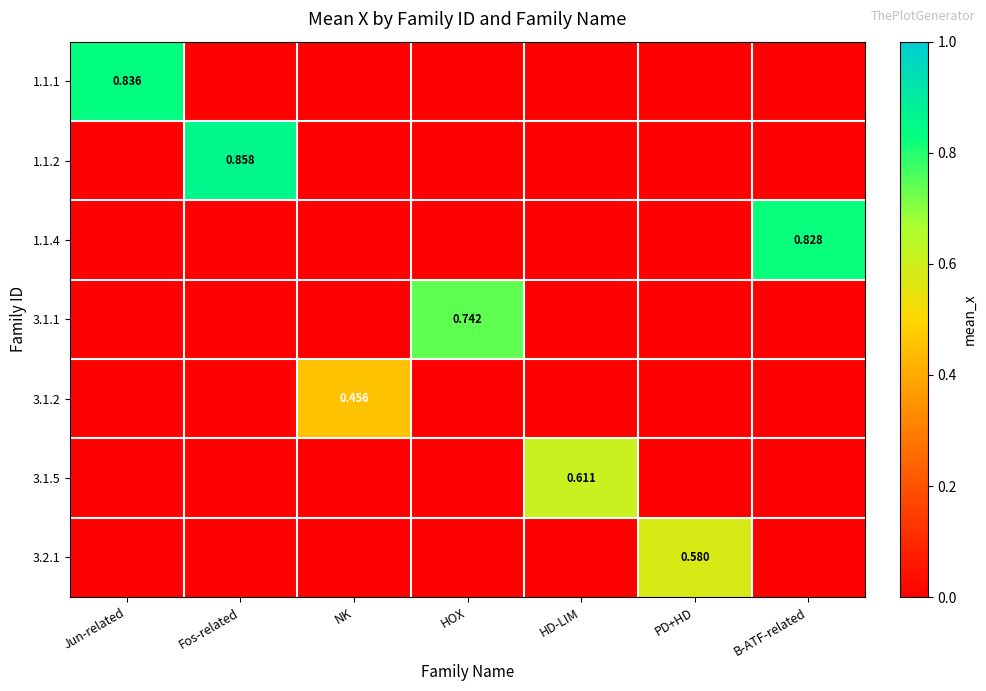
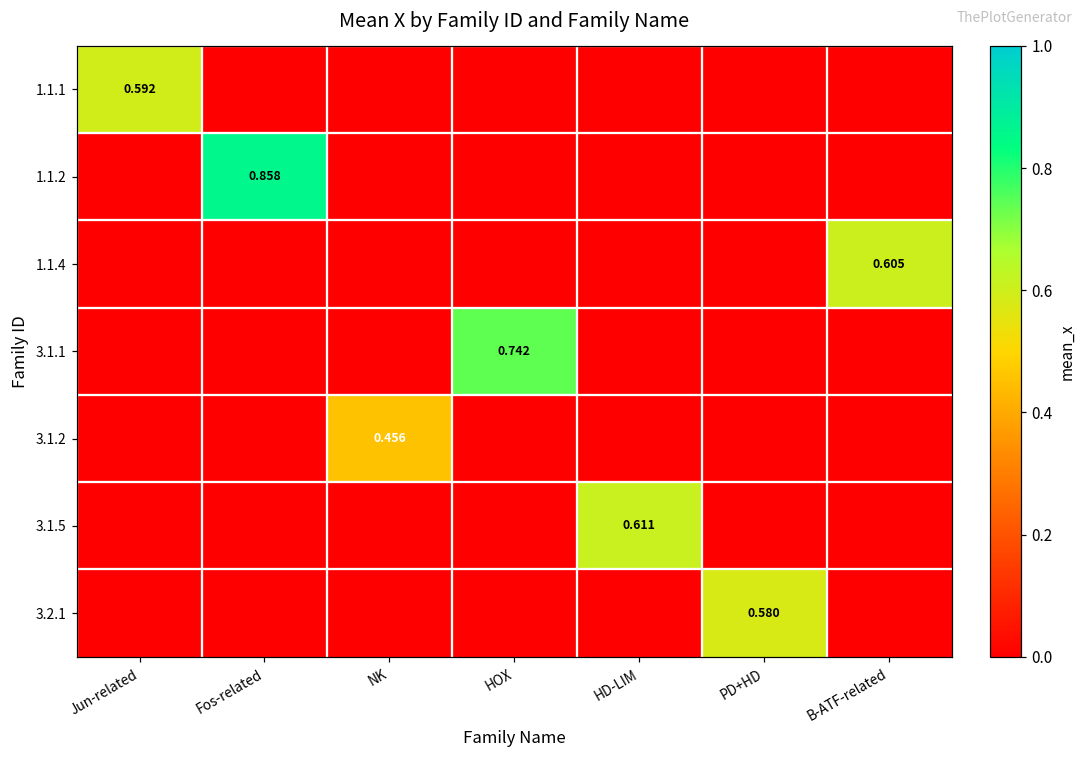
1.1.1, Jun-related: 0.836 -> 0.592
1.1.4, B-ATF-related: 0.828 -> 0.605
